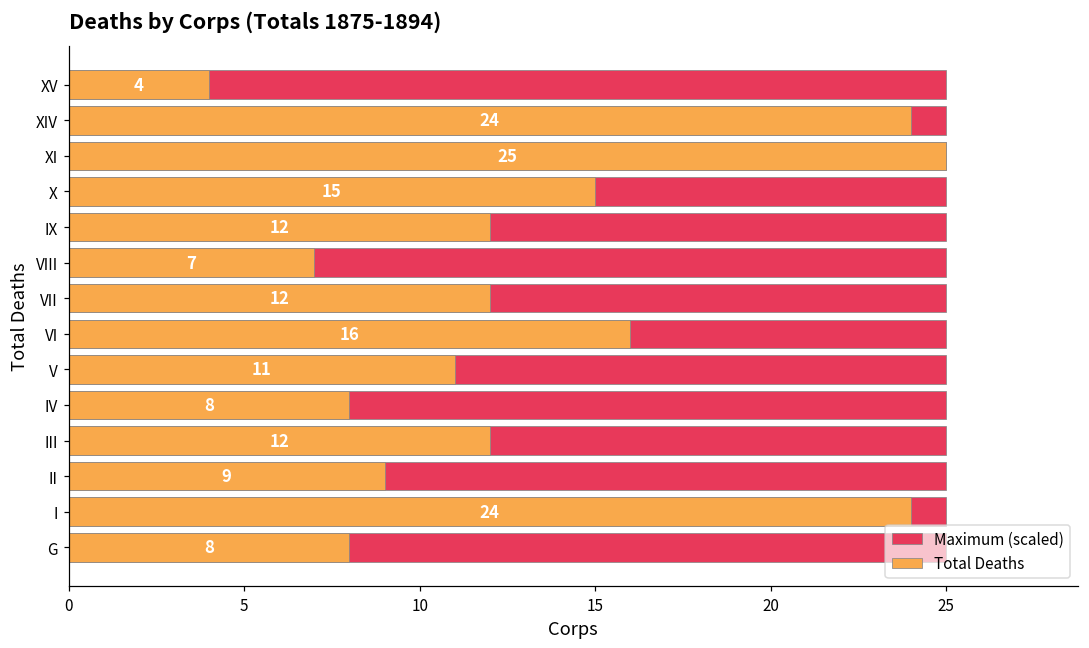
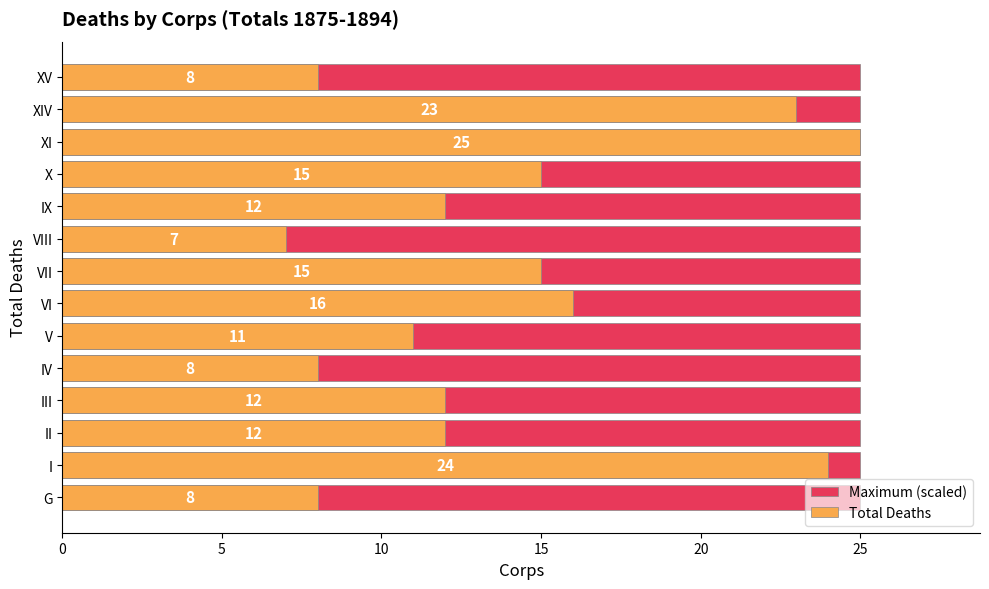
Total Deaths, XV: 4 -> 8
Total Deaths, XIV: 24 -> 23
Total Deaths, VII: 12 -> 15
Total Deaths, II: 9 -> 12
